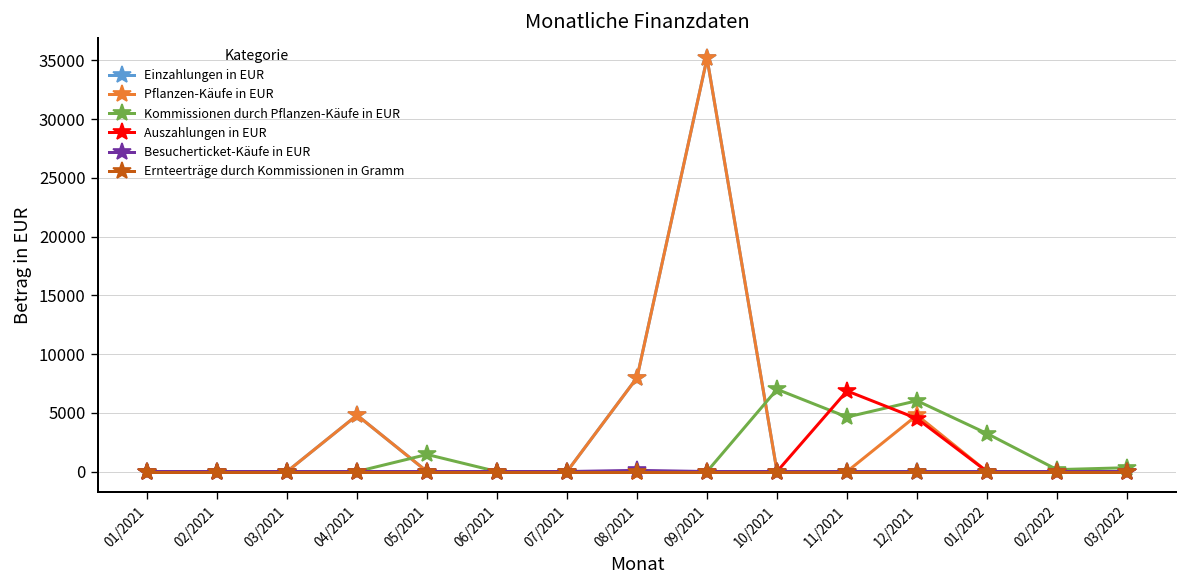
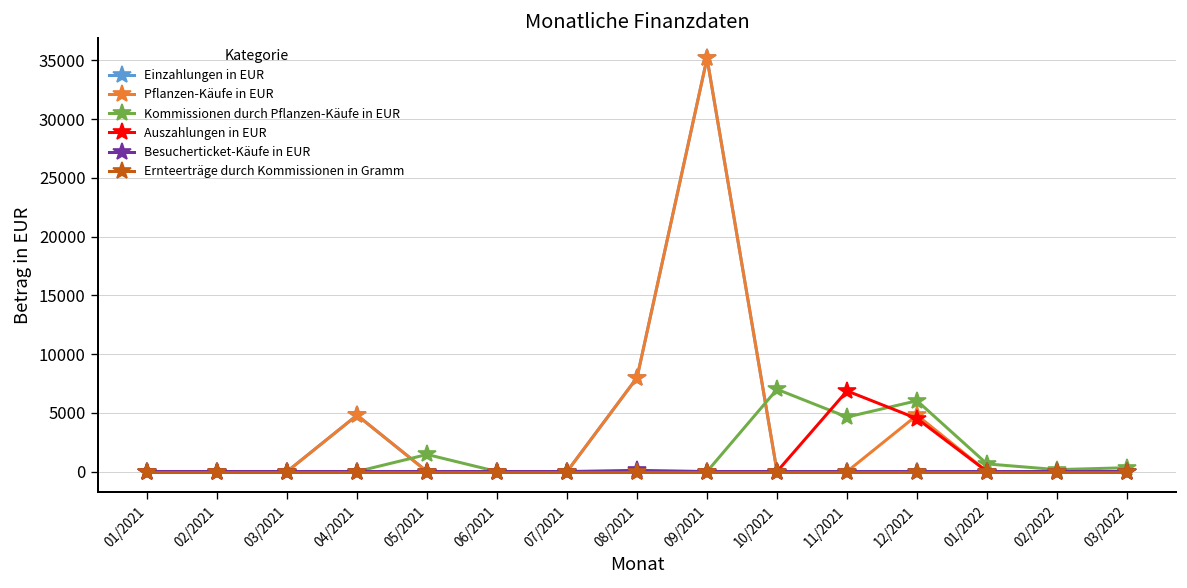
Kommissionen durch Pflanzen-Käufe in EUR, 01/2022: 3000 -> 1000
